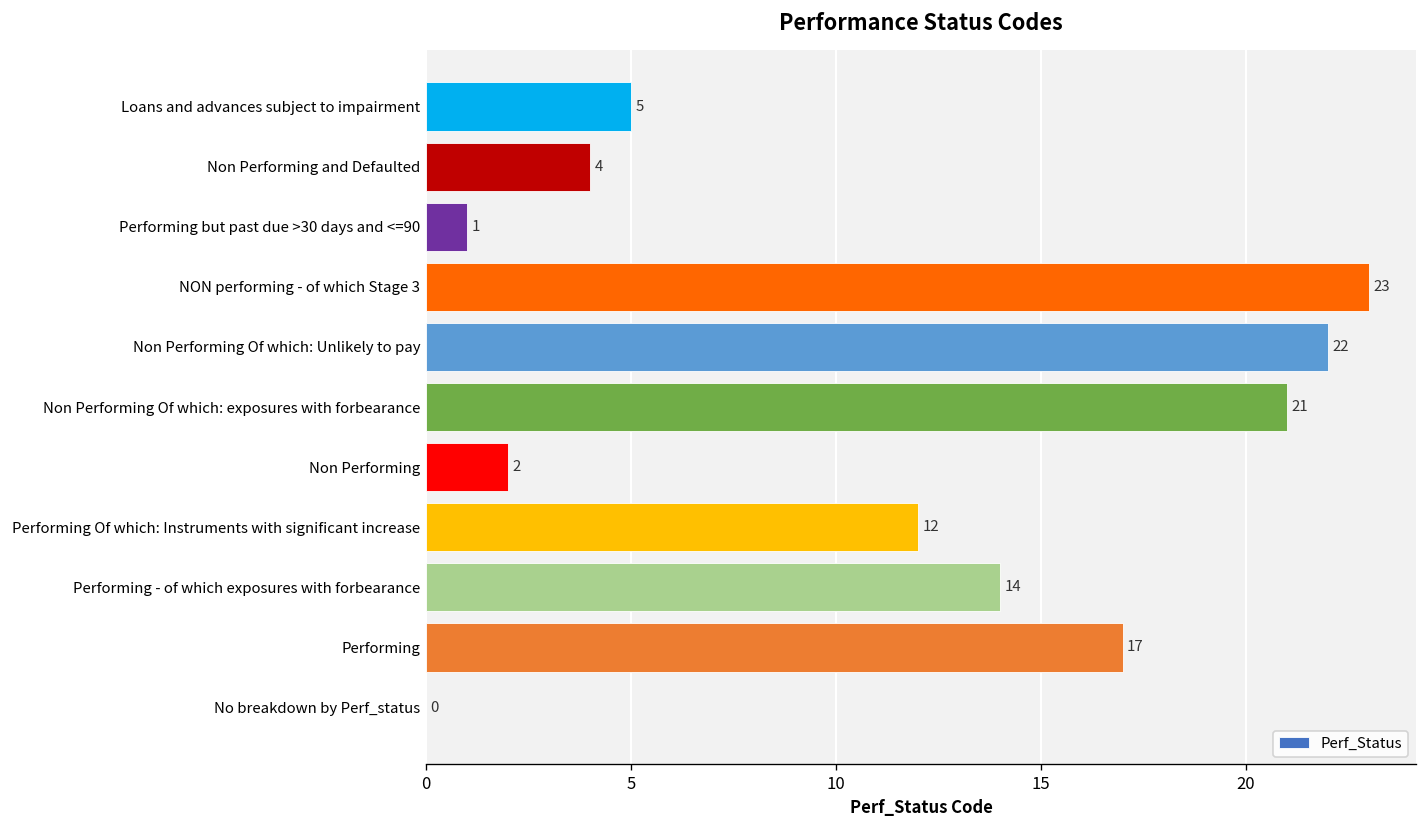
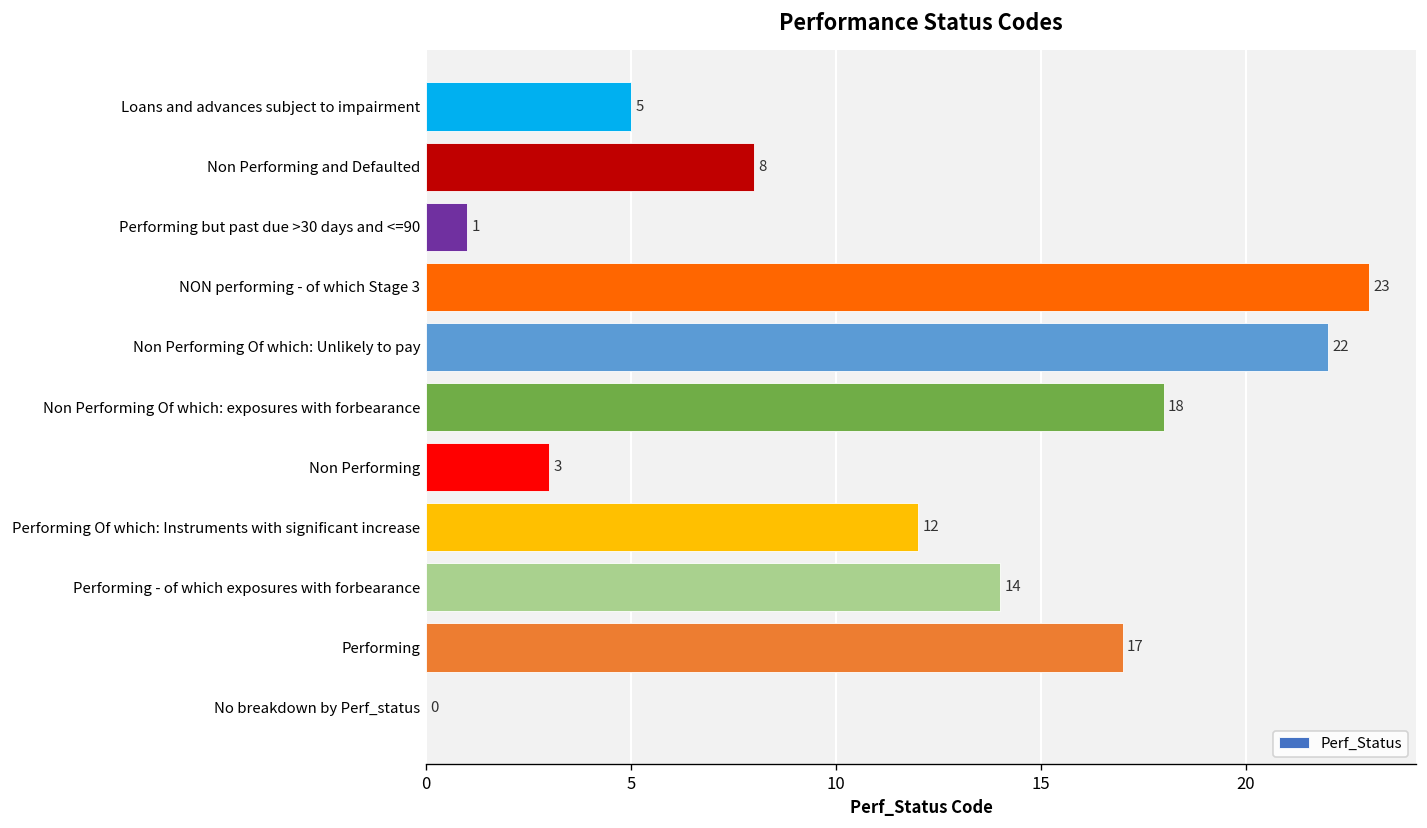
Non Performing and Defaulted: 4 -> 8
Non Performing Of which: exposures with forbearance: 21 -> 18
Non Performing: 2 -> 3
